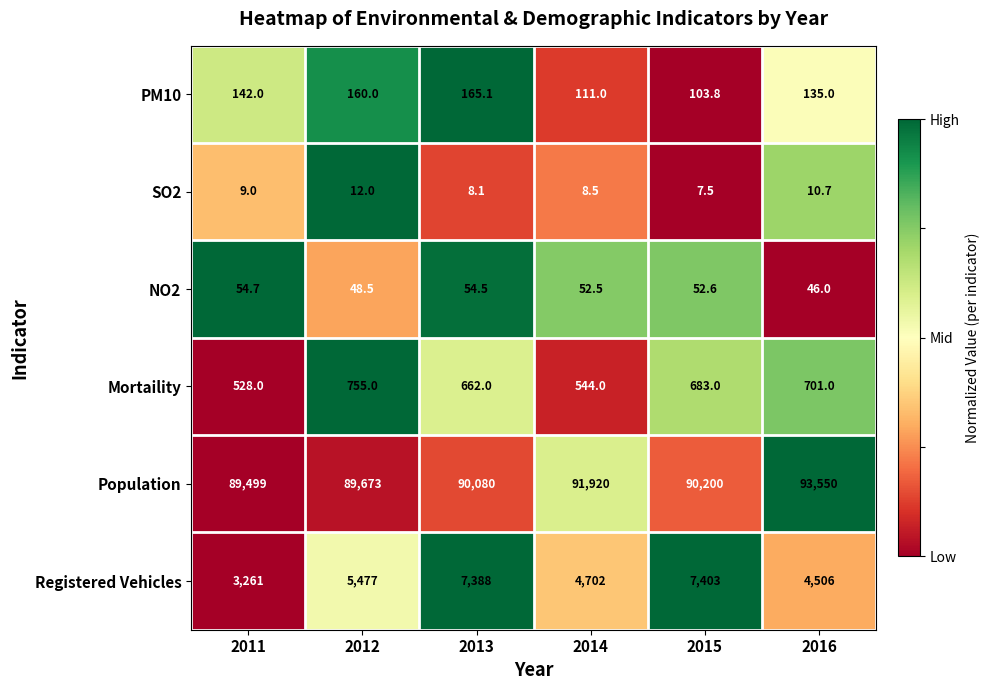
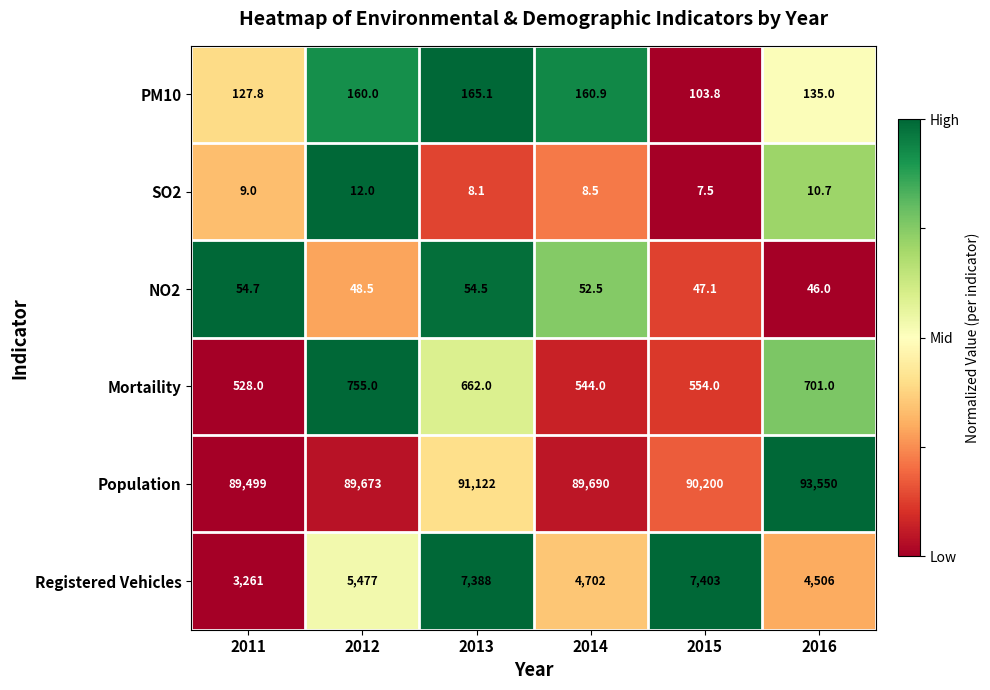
PM10, 2011: 142.0 -> 127.8
PM10, 2014: 111.0 -> 160.9
NO2, 2015: 52.6 -> 47.1
Mortaility, 2015: 683.0 -> 554.0
Population, 2013: 90,080 -> 91,122
Population, 2014: 91,920 -> 89,690
